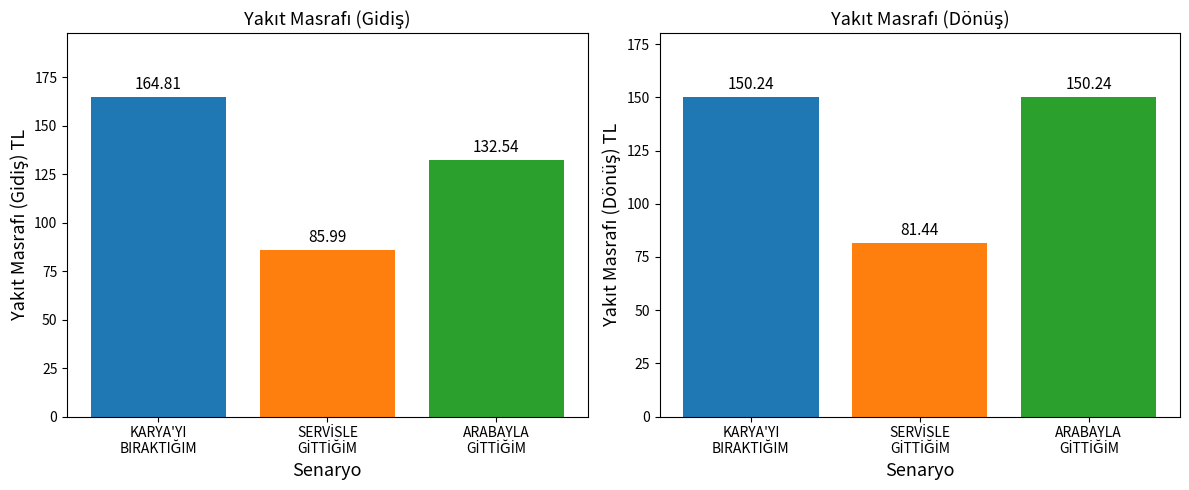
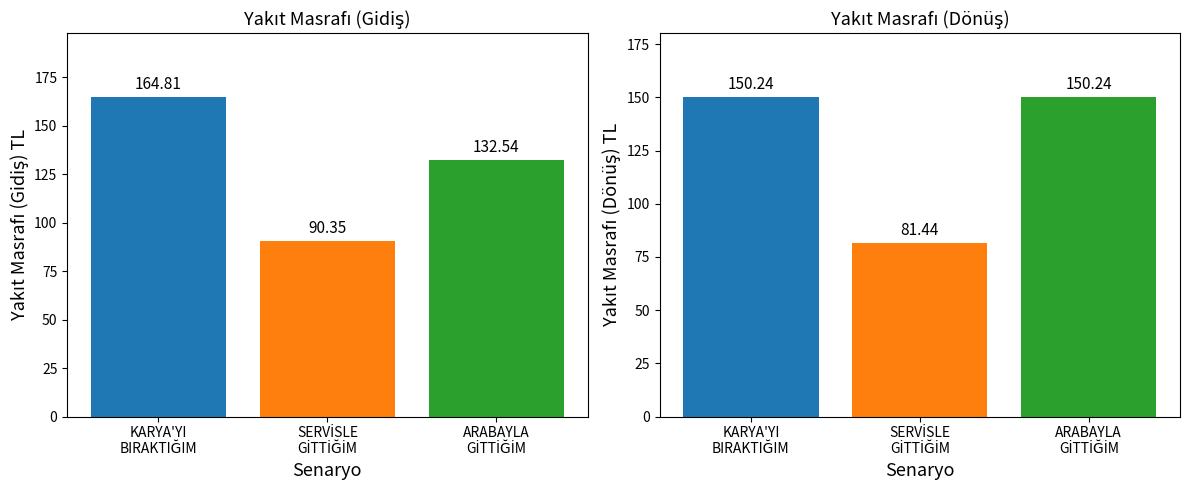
Yakıt Masrafı (Gidiş), SERVİSLE GİTTİĞİM: 85.99 -> 90.35
